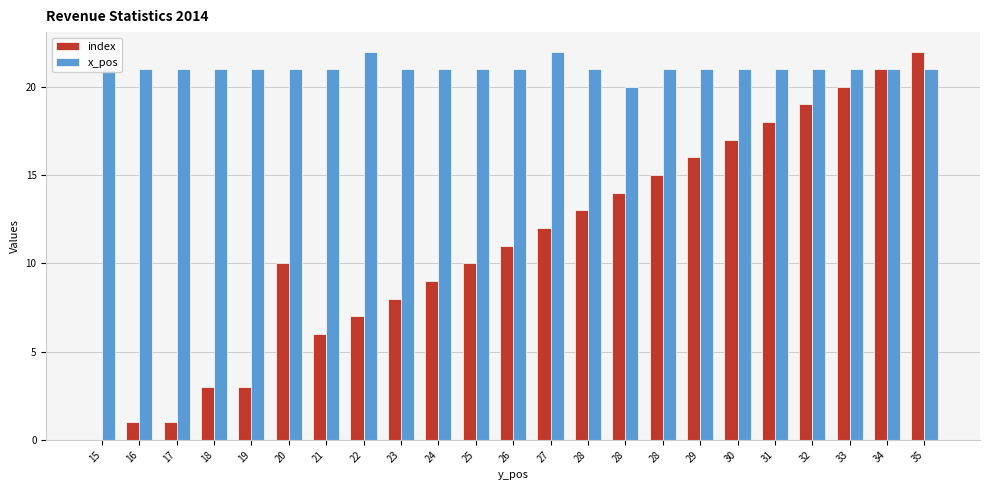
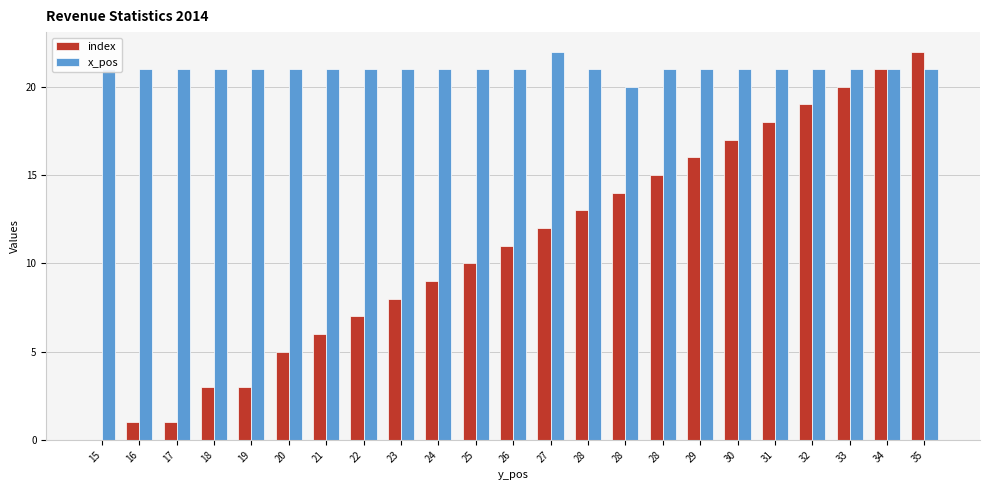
index, 20: 10 -> 5
x_pos, 22: 22 -> 21
